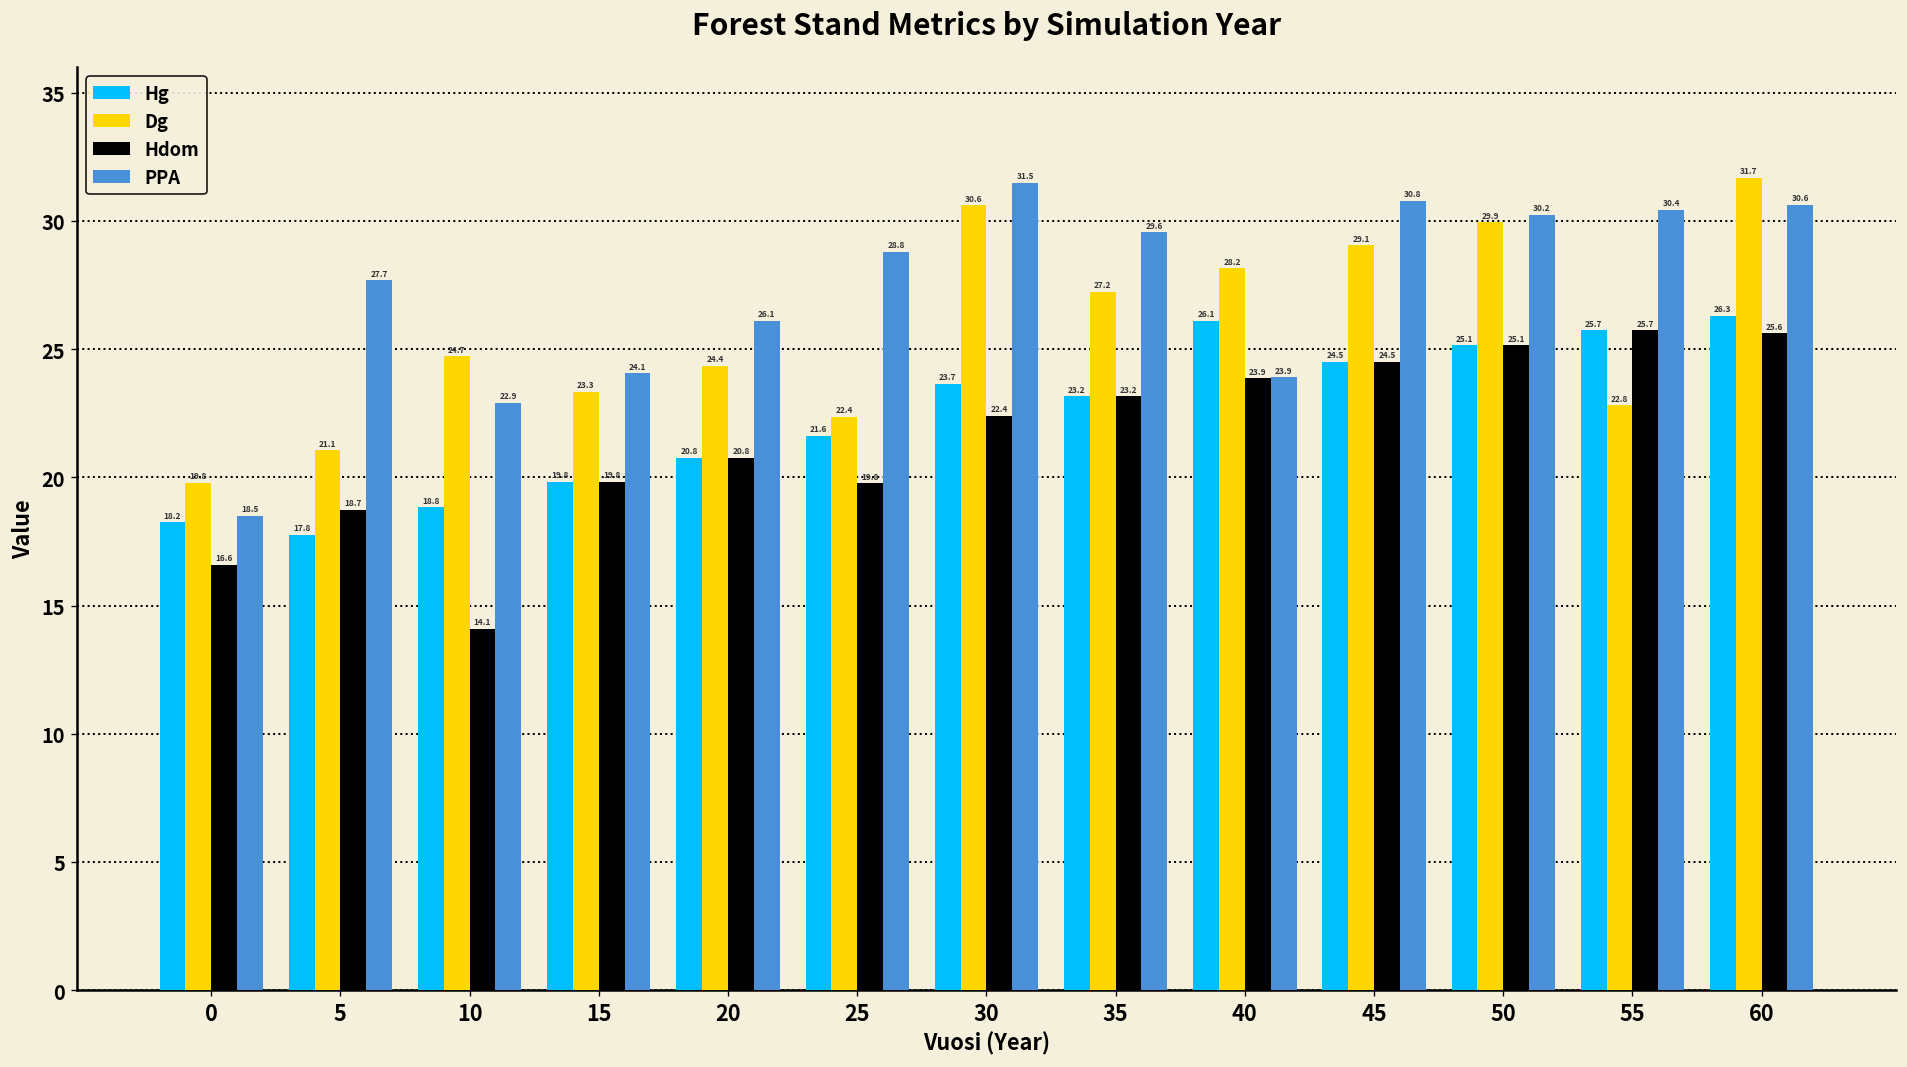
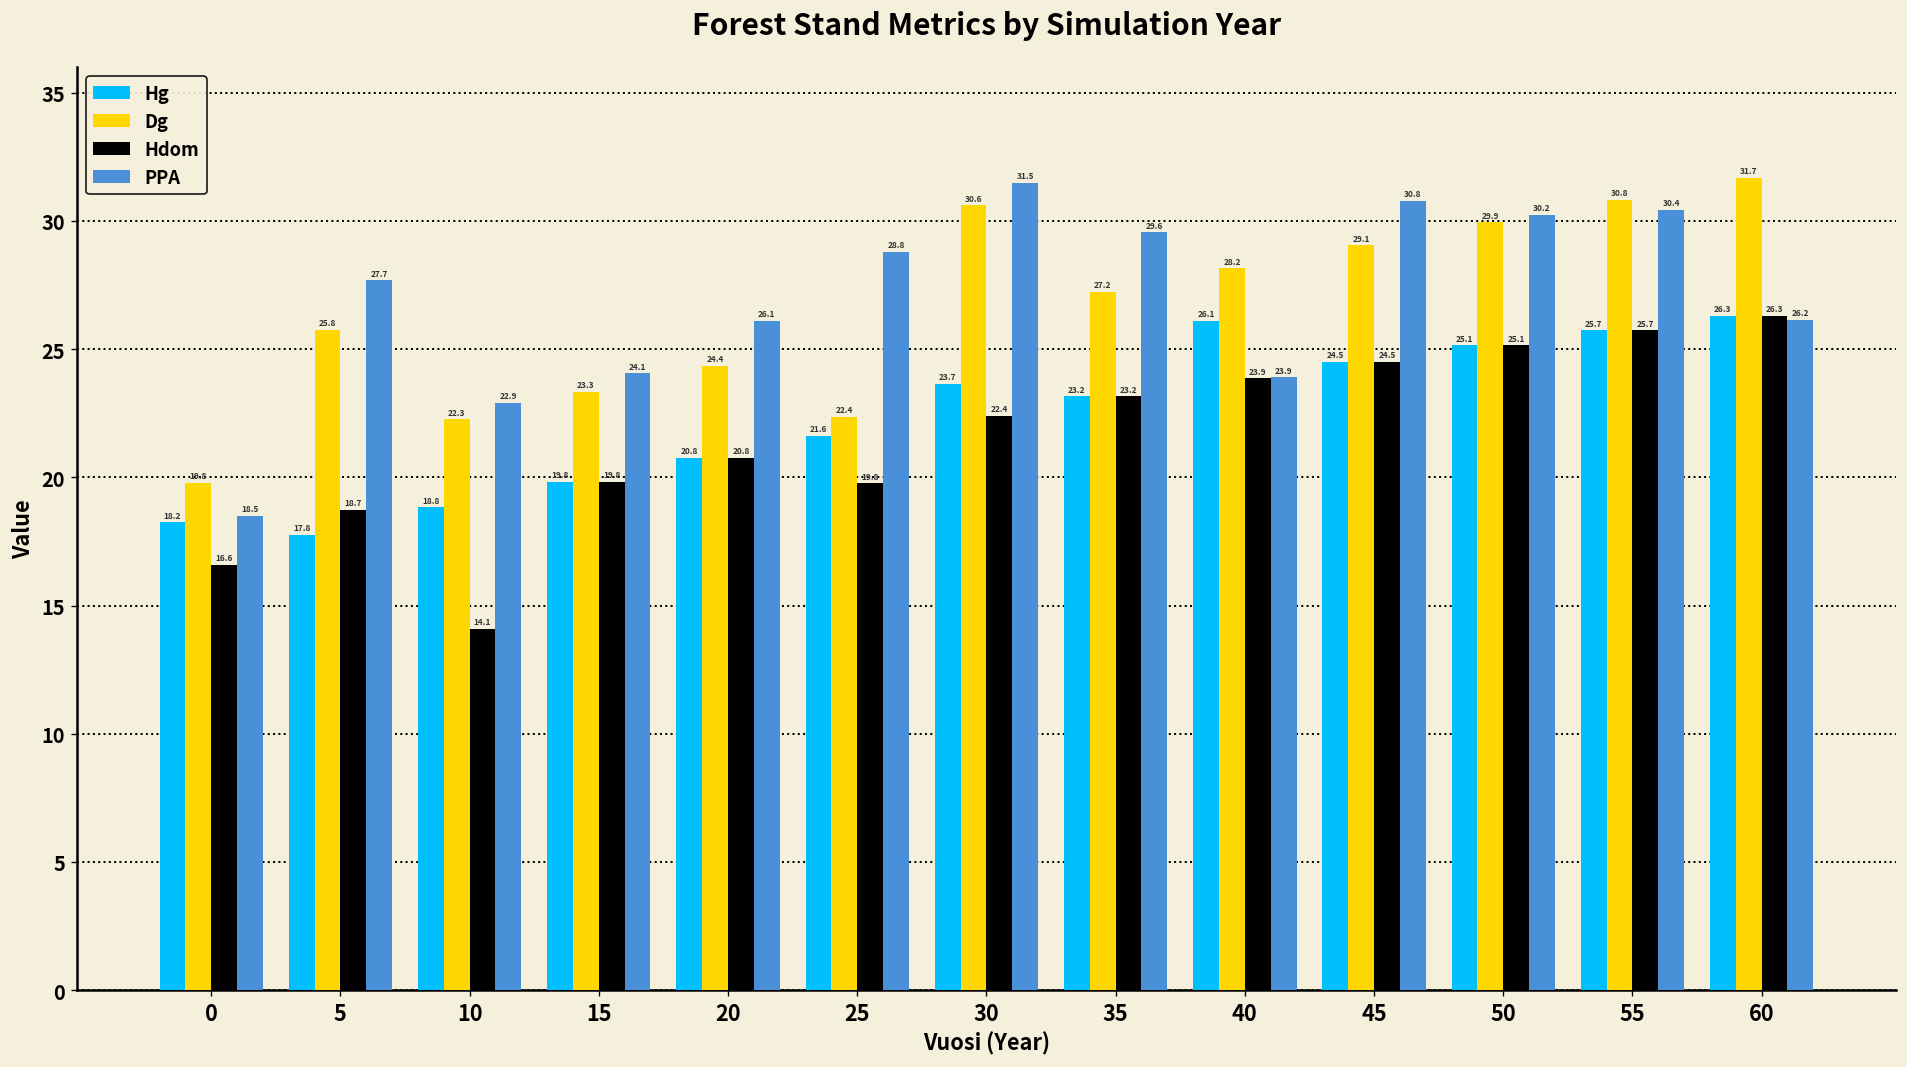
Dg, 5: 21.1 -> 25.8
Dg, 10: 24.7 -> 22.3
Dg, 55: 22.8 -> 30.8
Hdom, 60: 25.6 -> 26.3
PPA, 60: 30.6 -> 26.2
